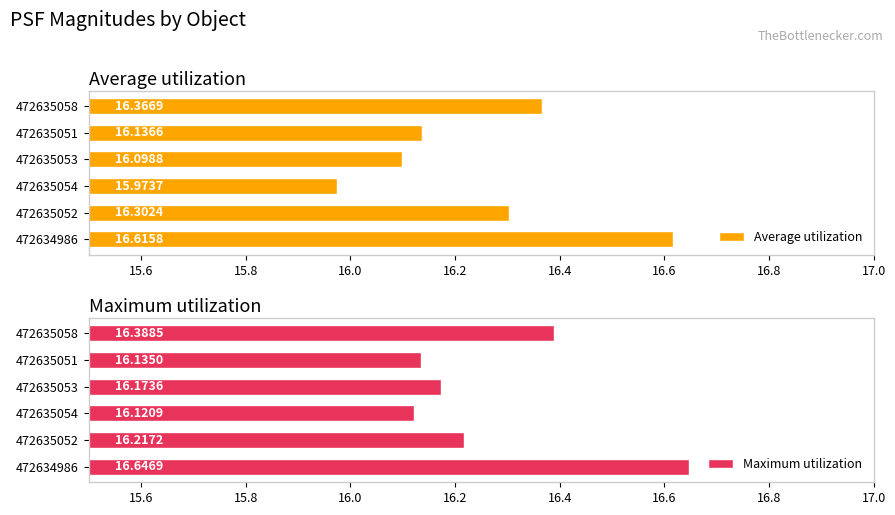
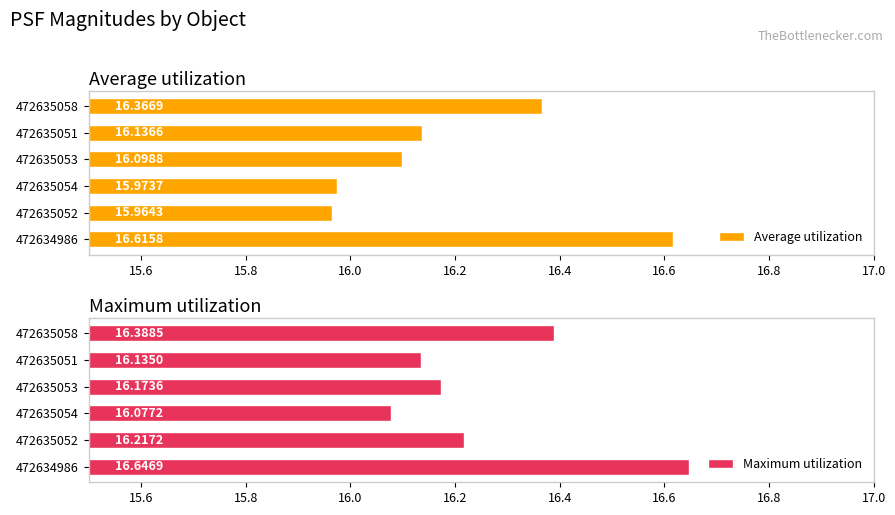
Average utilization, 472635052: 16.3024 -> 15.9643
Maximum utilization, 472635054: 16.1209 -> 16.0772
